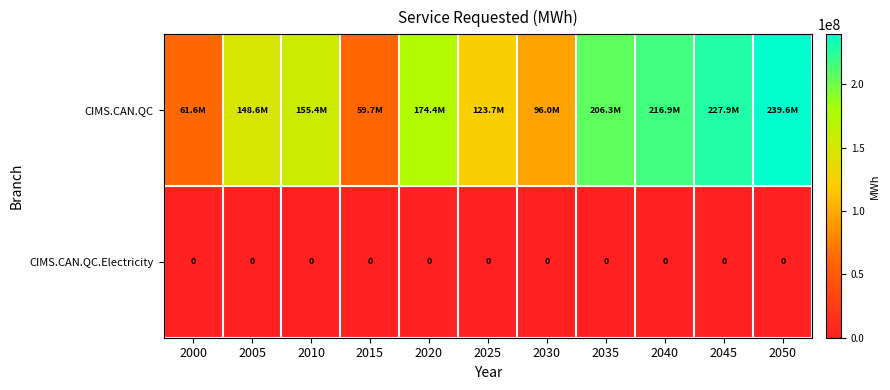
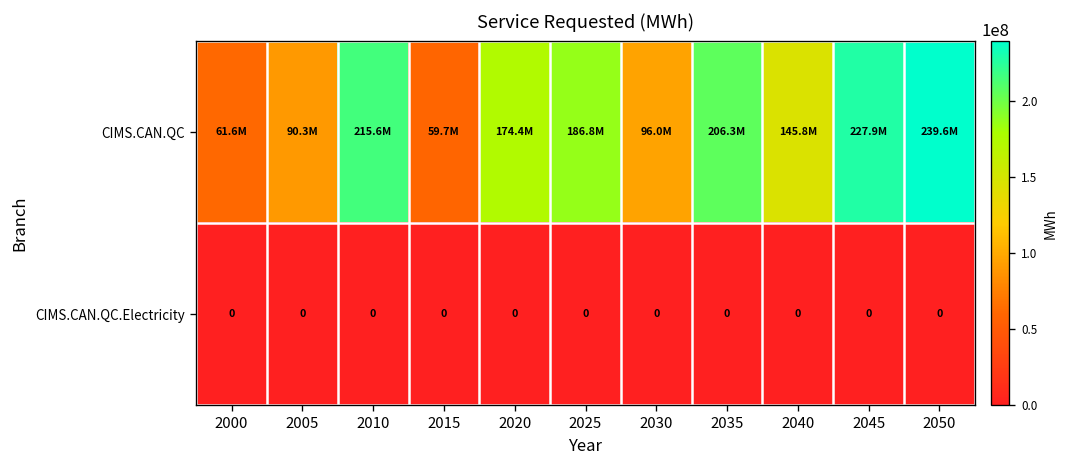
CIMS.CAN.QC, 2005: 148.6M -> 90.3M
CIMS.CAN.QC, 2010: 155.4M -> 215.6M
CIMS.CAN.QC, 2025: 123.7M -> 186.8M
CIMS.CAN.QC, 2040: 216.9M -> 145.8M
